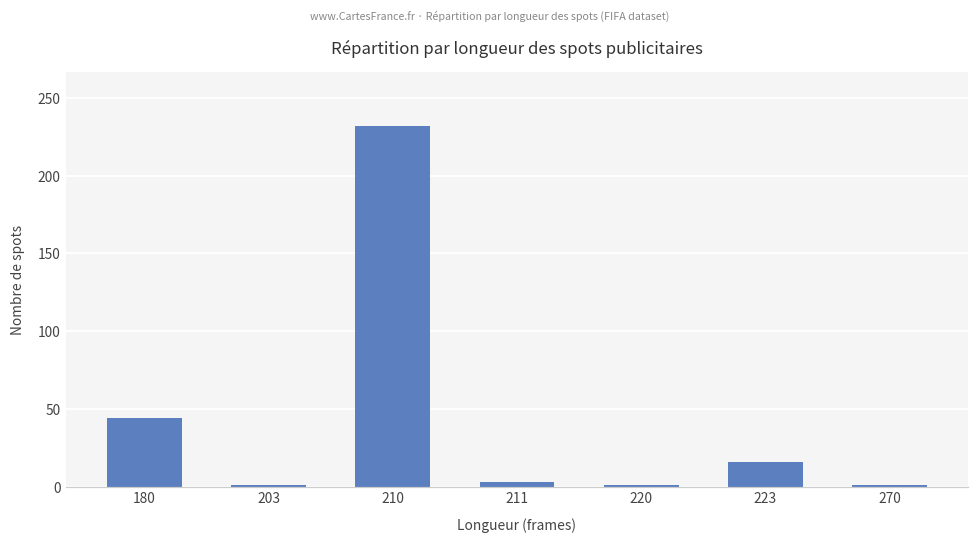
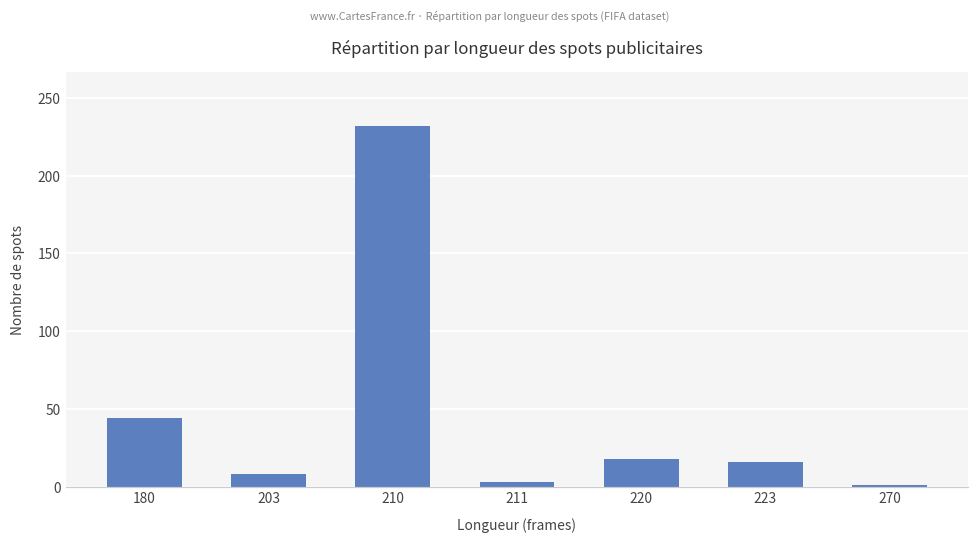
203: 1 -> 8
220: 1 -> 18
